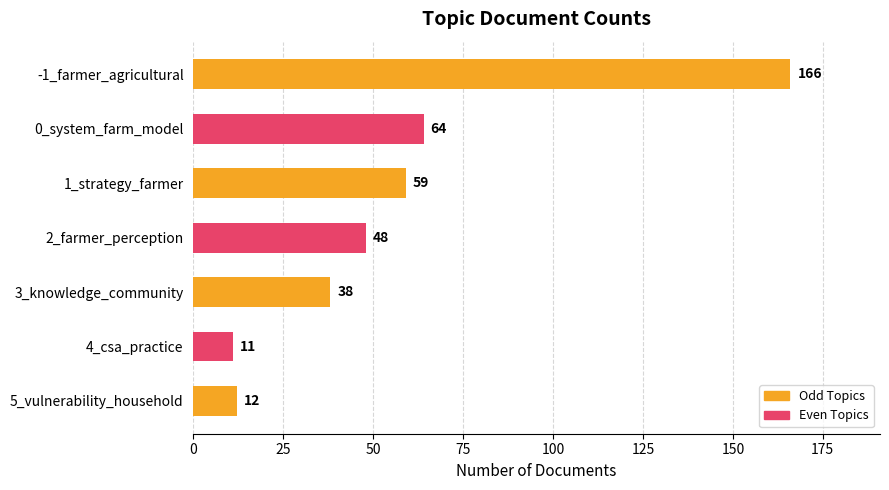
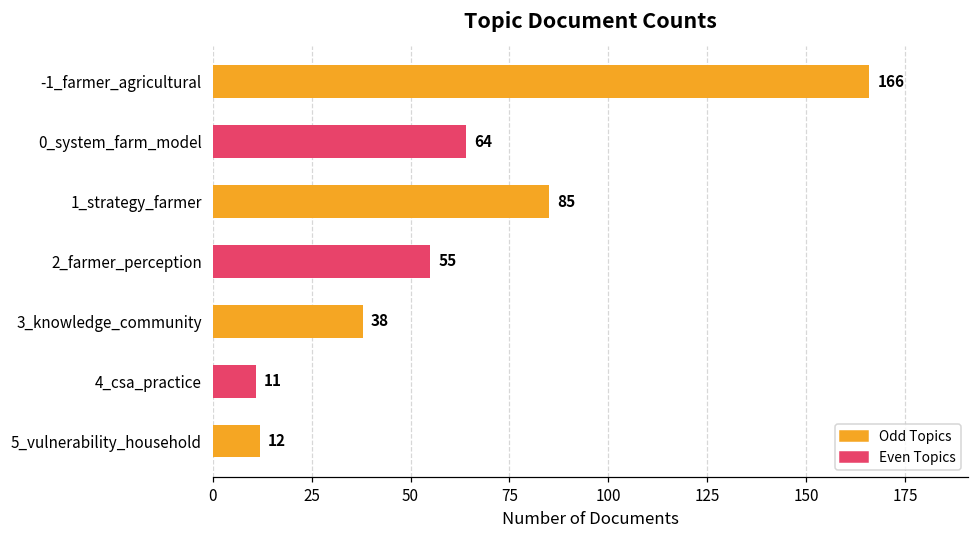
1_strategy_farmer: 59 -> 85
2_farmer_perception: 48 -> 55
